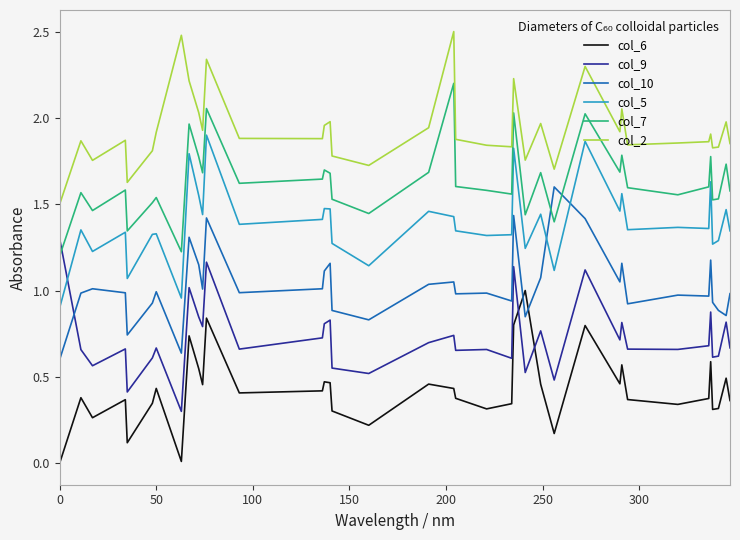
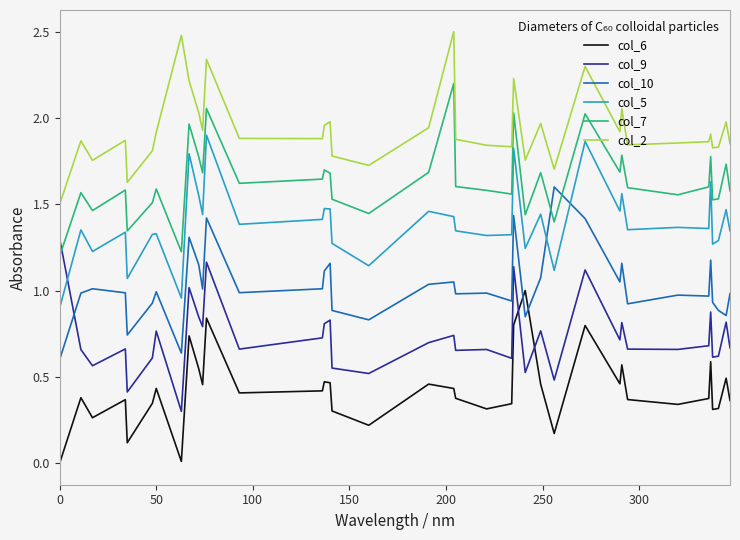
col_9, 50: 0.67 -> 0.77
col_7, 50: 1.54 -> 1.59
